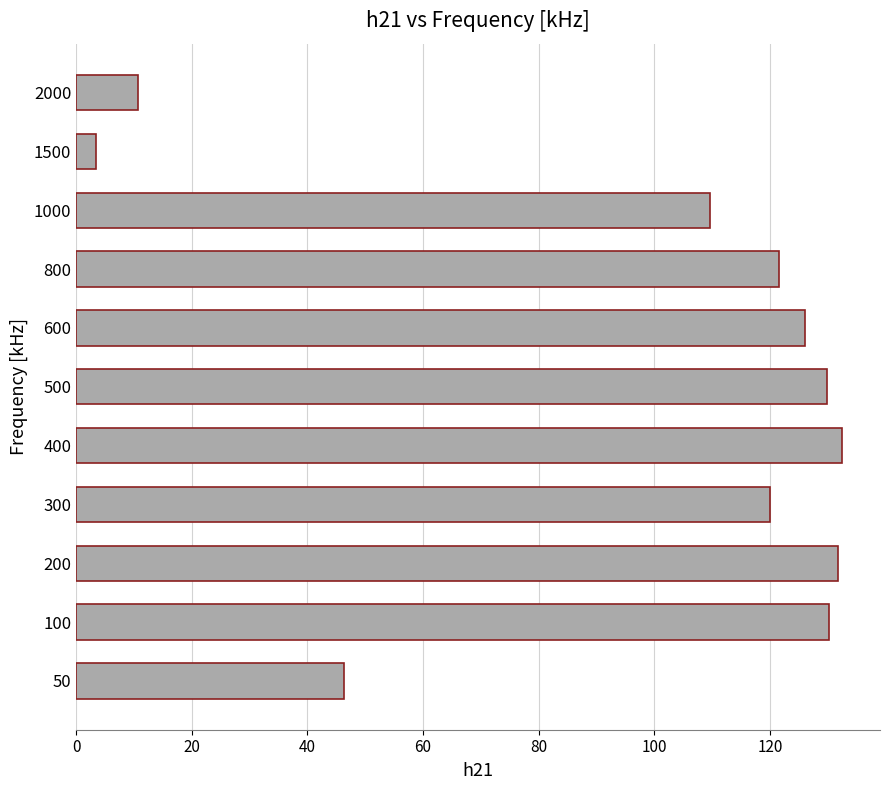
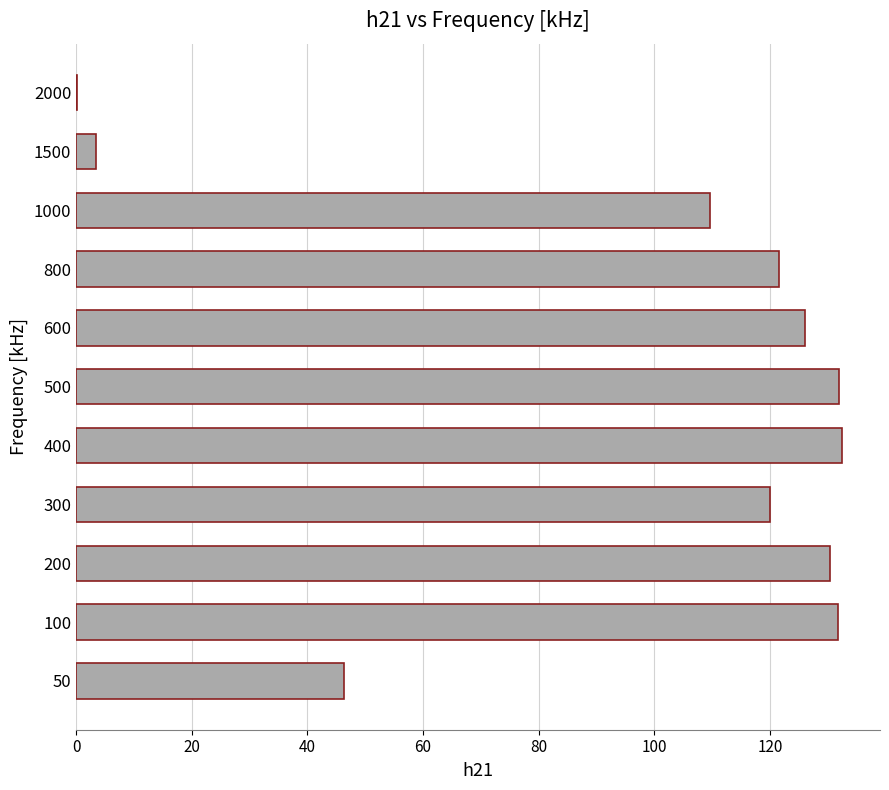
2000: 11 -> 0
500: 130 -> 132
200: 132 -> 130
100: 130 -> 132
